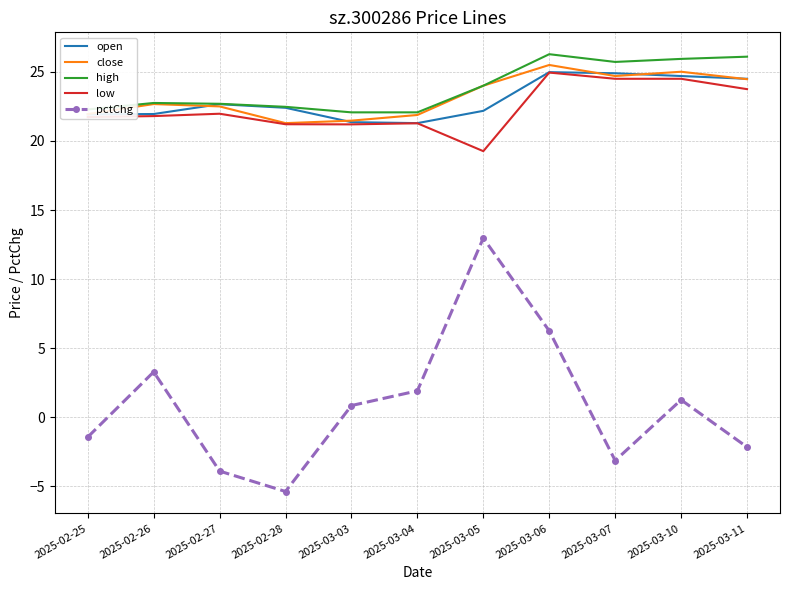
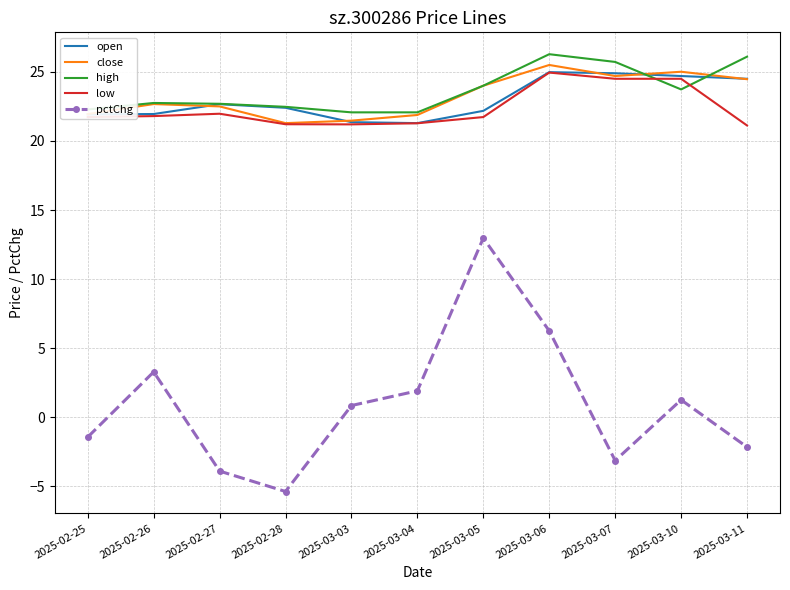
low, 2025-03-05: 19.3 -> 21.7
high, 2025-03-10: 25.9 -> 23.7
low, 2025-03-11: 23.8 -> 21.1
